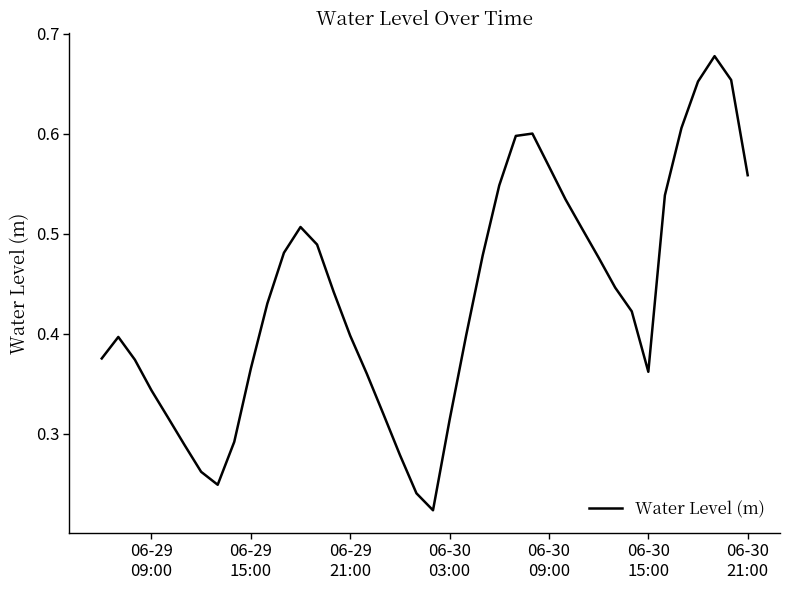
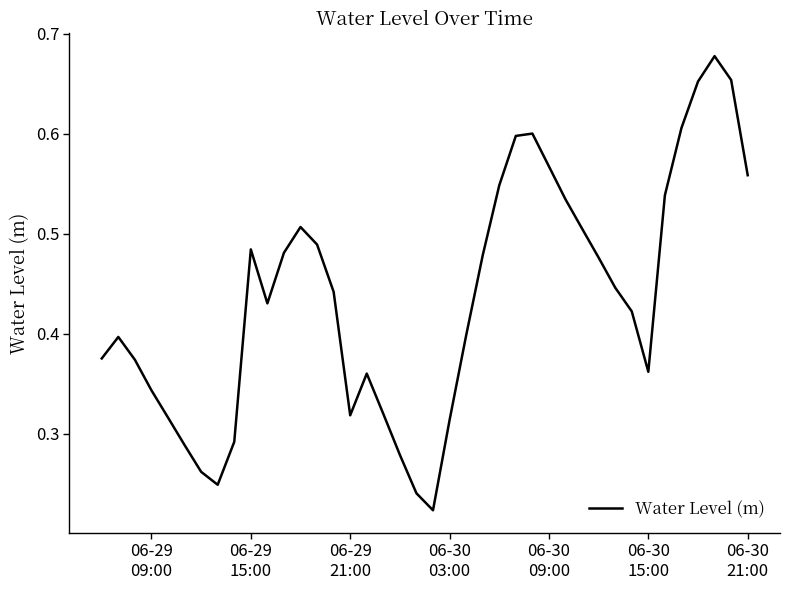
06-29 15:00: 0.36 -> 0.48
06-29 21:00: 0.40 -> 0.32
